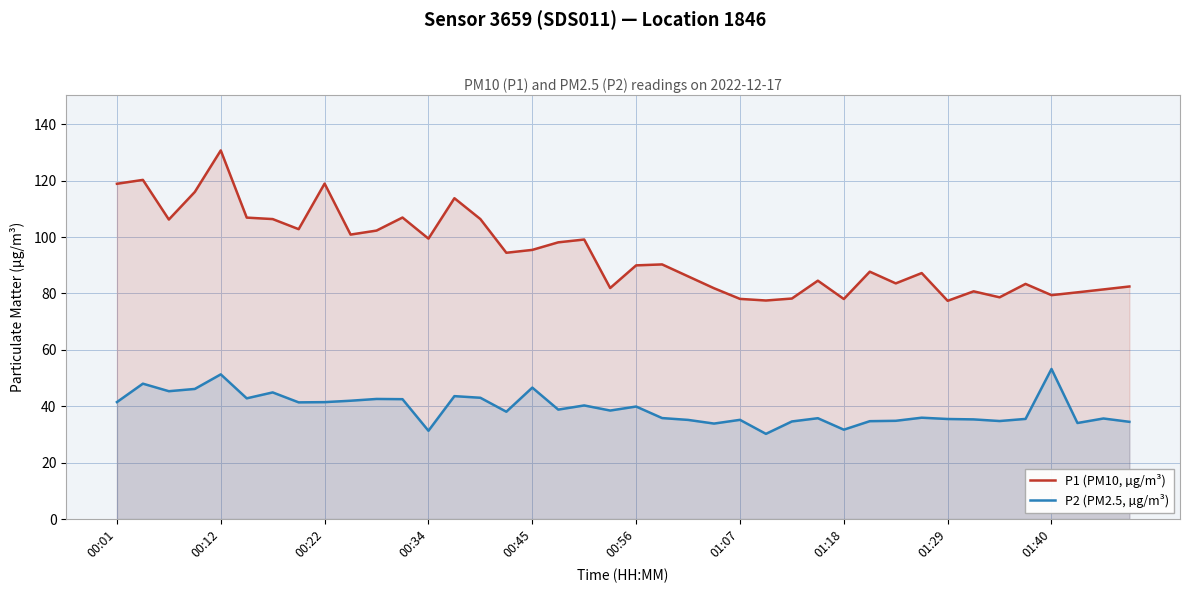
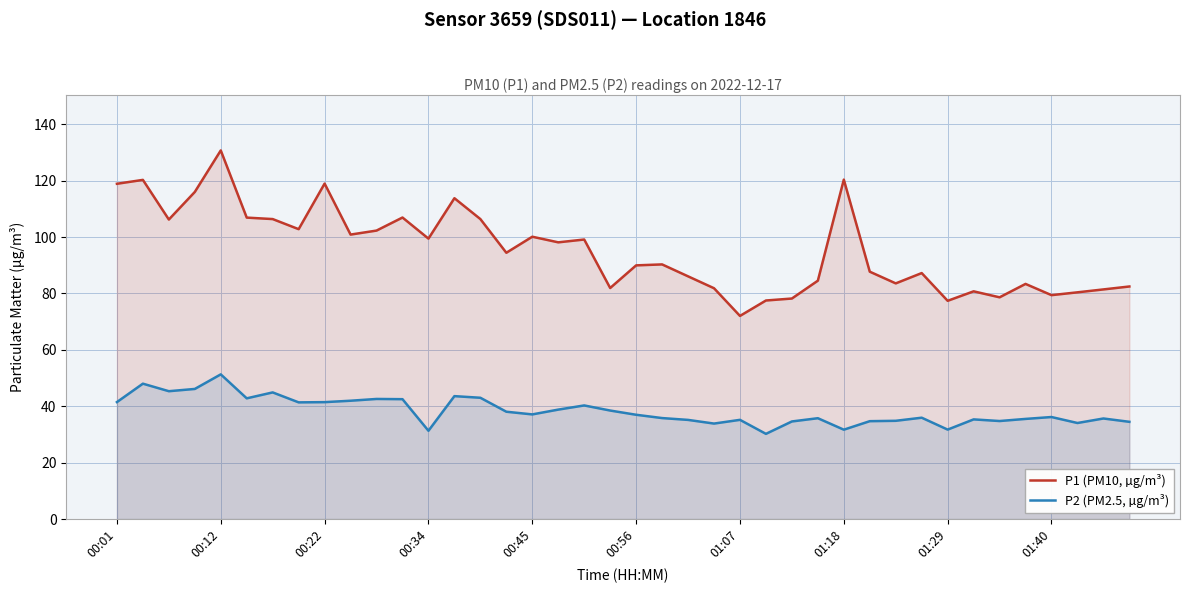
P1 (PM10, µg/m³), 00:45: 95 -> 100
P2 (PM2.5, µg/m³), 00:45: 47 -> 37
P2 (PM2.5, µg/m³), 00:56: 40 -> 37
P1 (PM10, µg/m³), 01:07: 78 -> 72
P1 (PM10, µg/m³), 01:18: 78 -> 120
P2 (PM2.5, µg/m³), 01:29: 35 -> 32
P2 (PM2.5, µg/m³), 01:40: 53 -> 36
